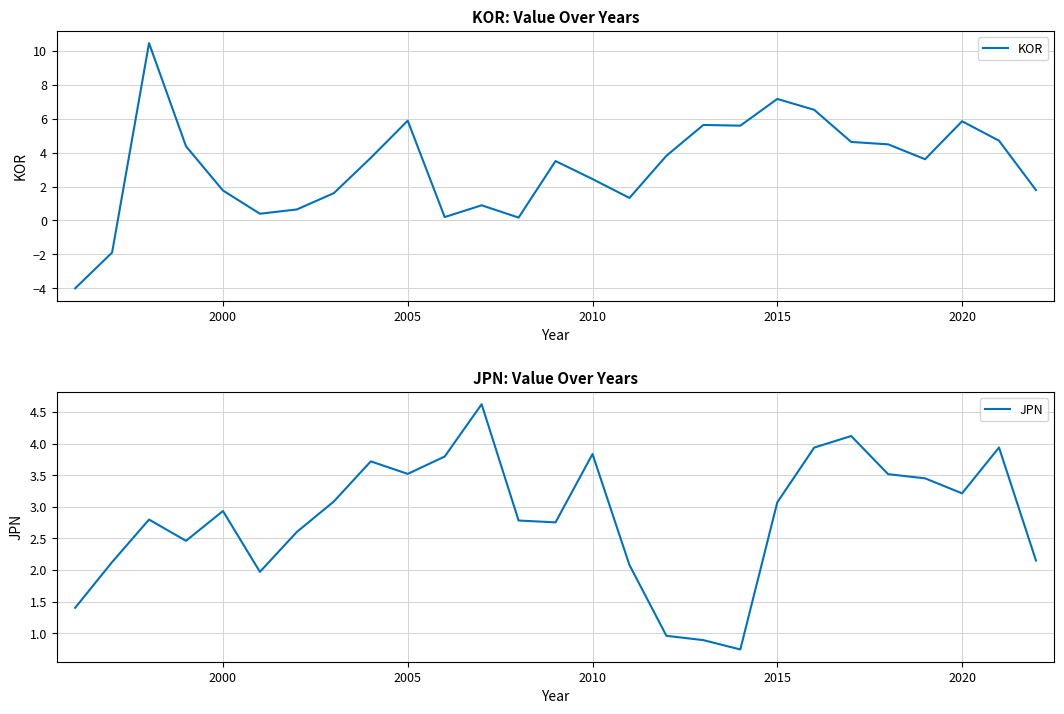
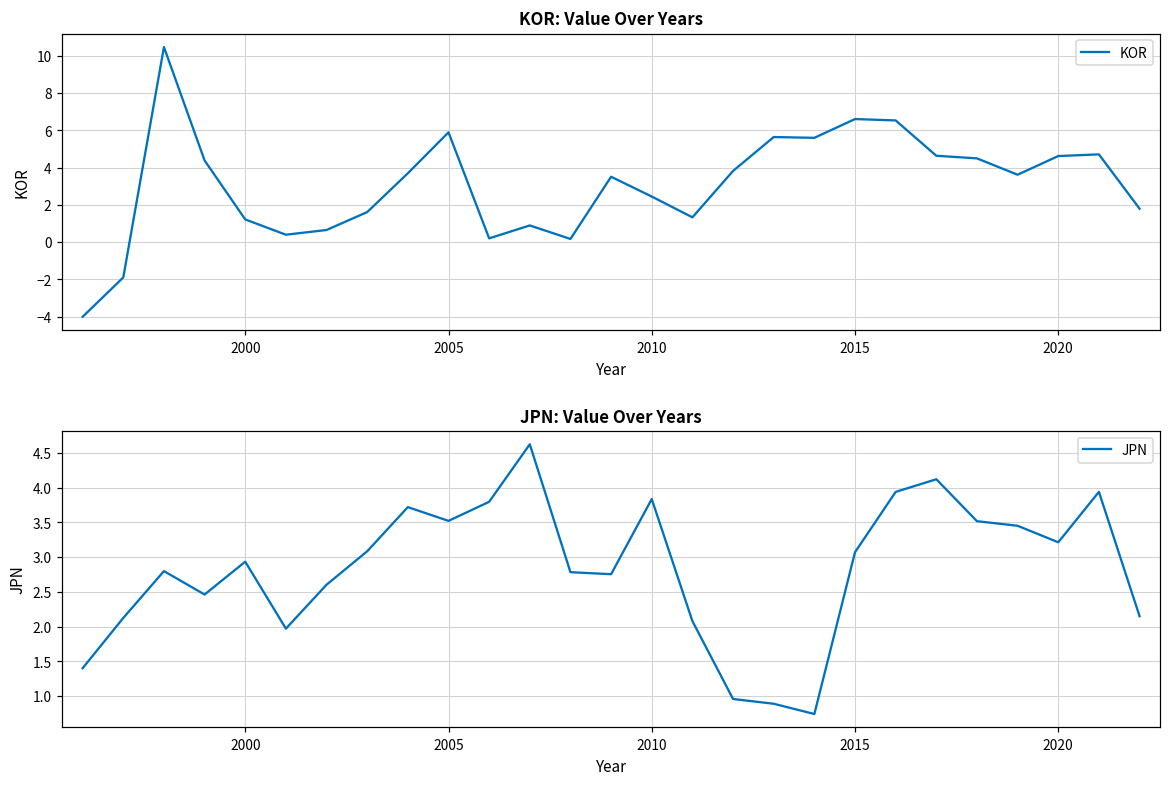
KOR: Value Over Years, 2000: 1.8 -> 1.2
KOR: Value Over Years, 2015: 7.2 -> 6.6
KOR: Value Over Years, 2020: 5.9 -> 4.6
